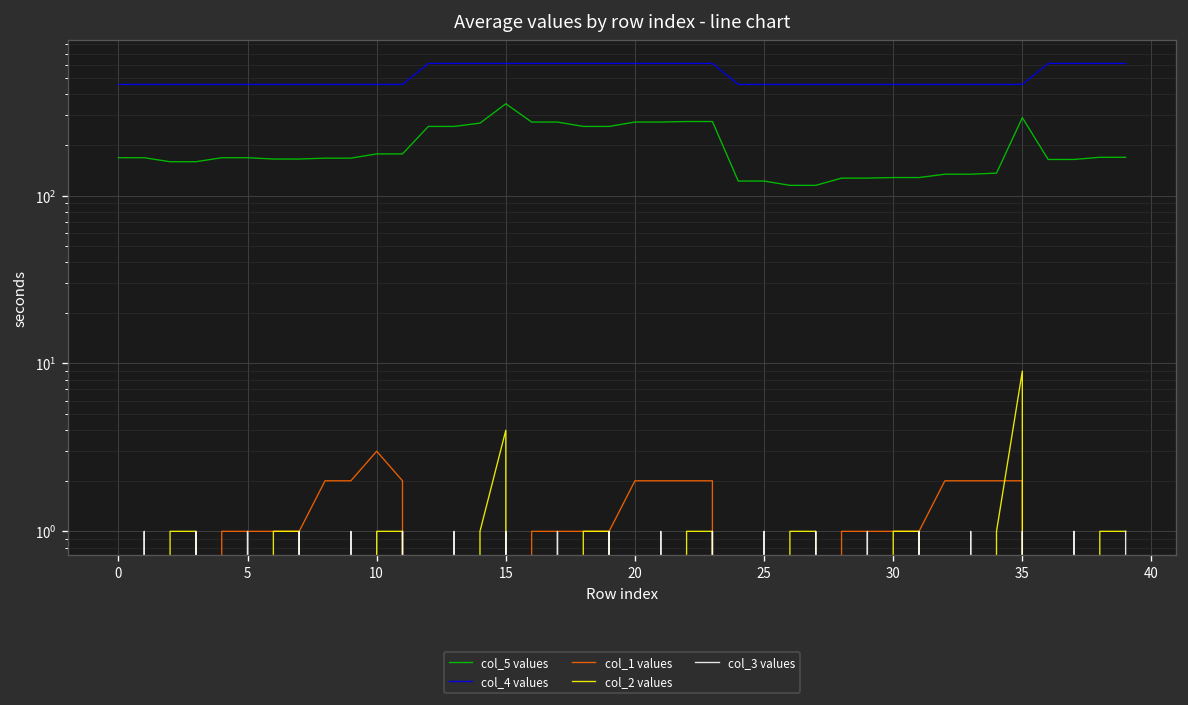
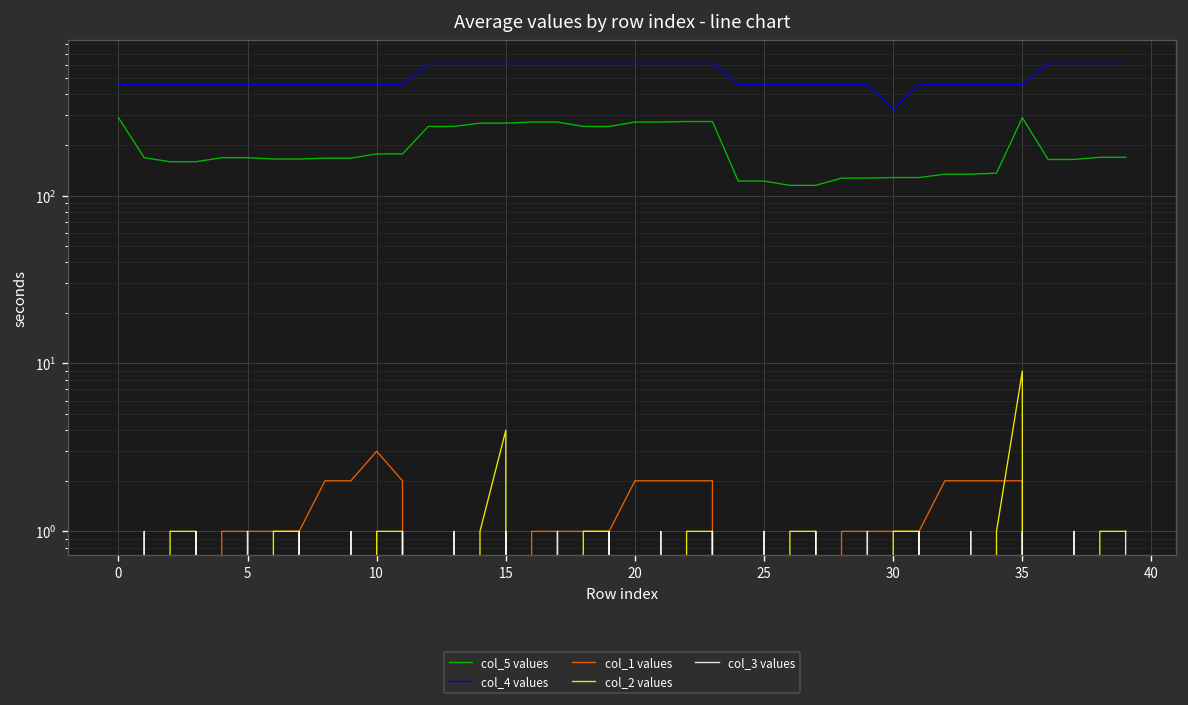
col_5 values, 0: 170 -> 290
col_5 values, 15: 350 -> 270
col_4 values, 30: 460 -> 330
